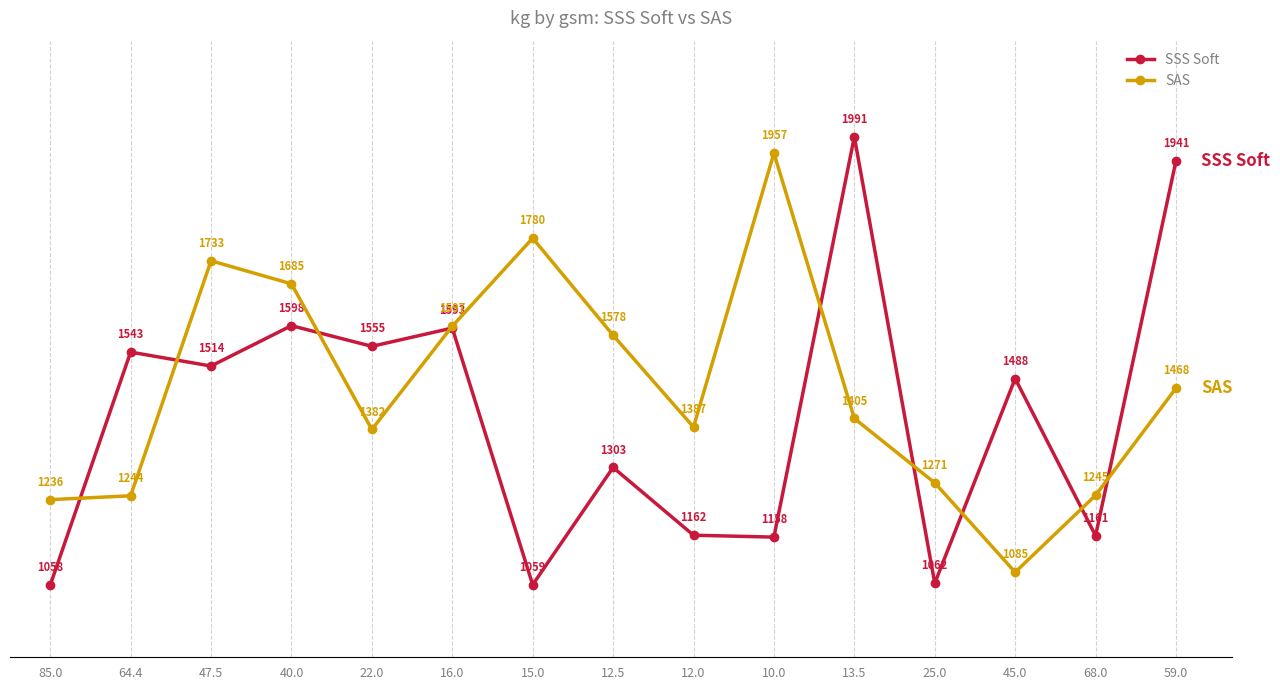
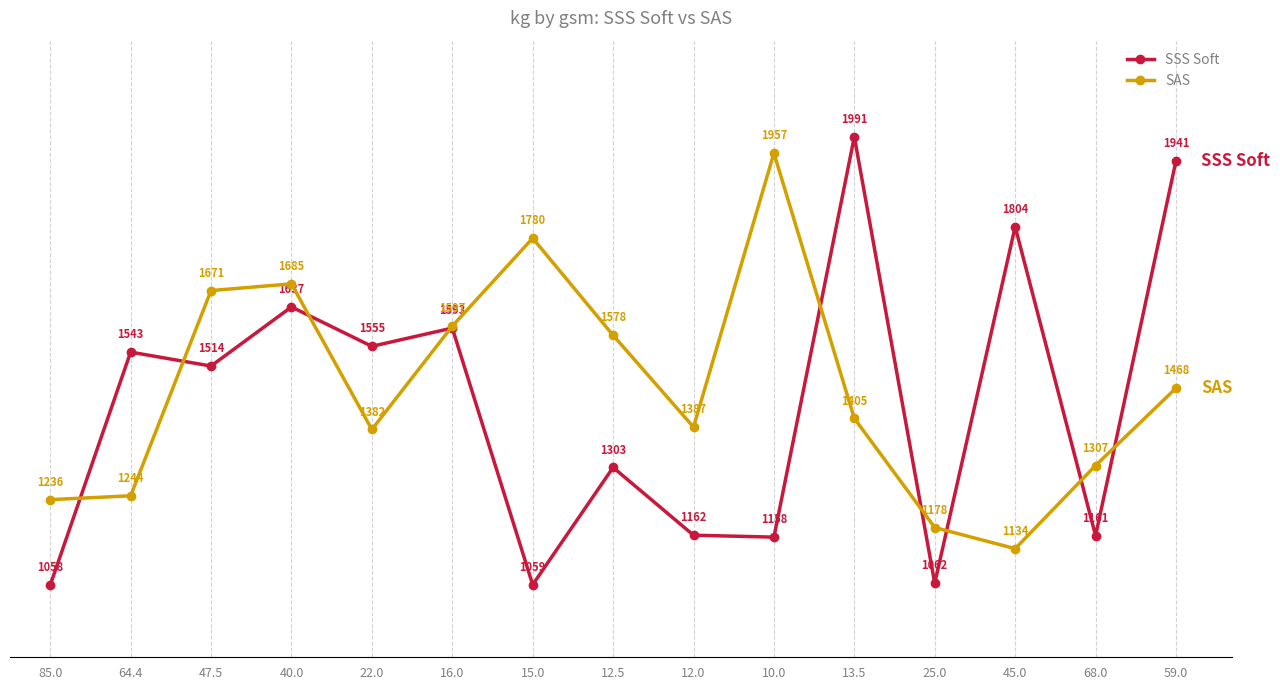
SAS, 47.5: 1733 -> 1671
SSS Soft, 40.0: 1598 -> 1637
SAS, 25.0: 1271 -> 1178
SSS Soft, 45.0: 1488 -> 1804
SAS, 45.0: 1085 -> 1134
SAS, 68.0: 1245 -> 1307
